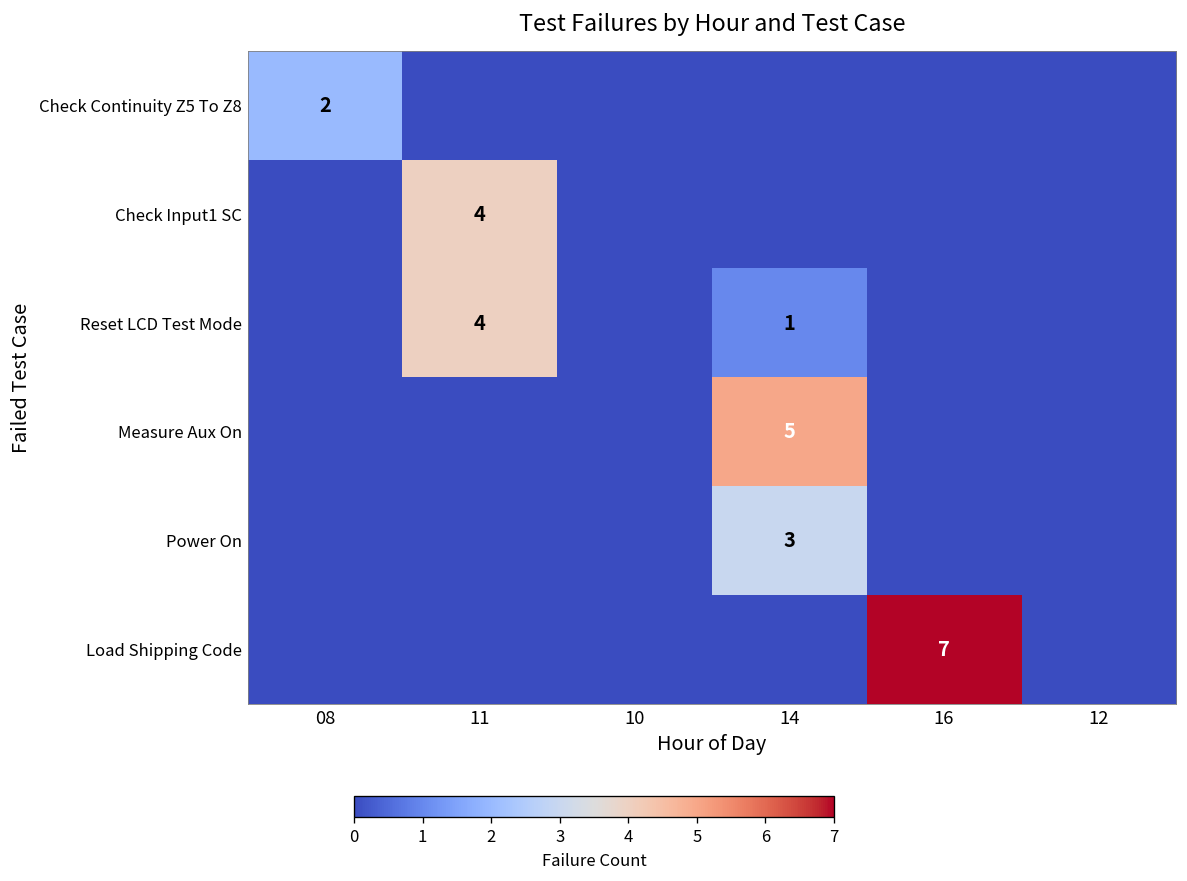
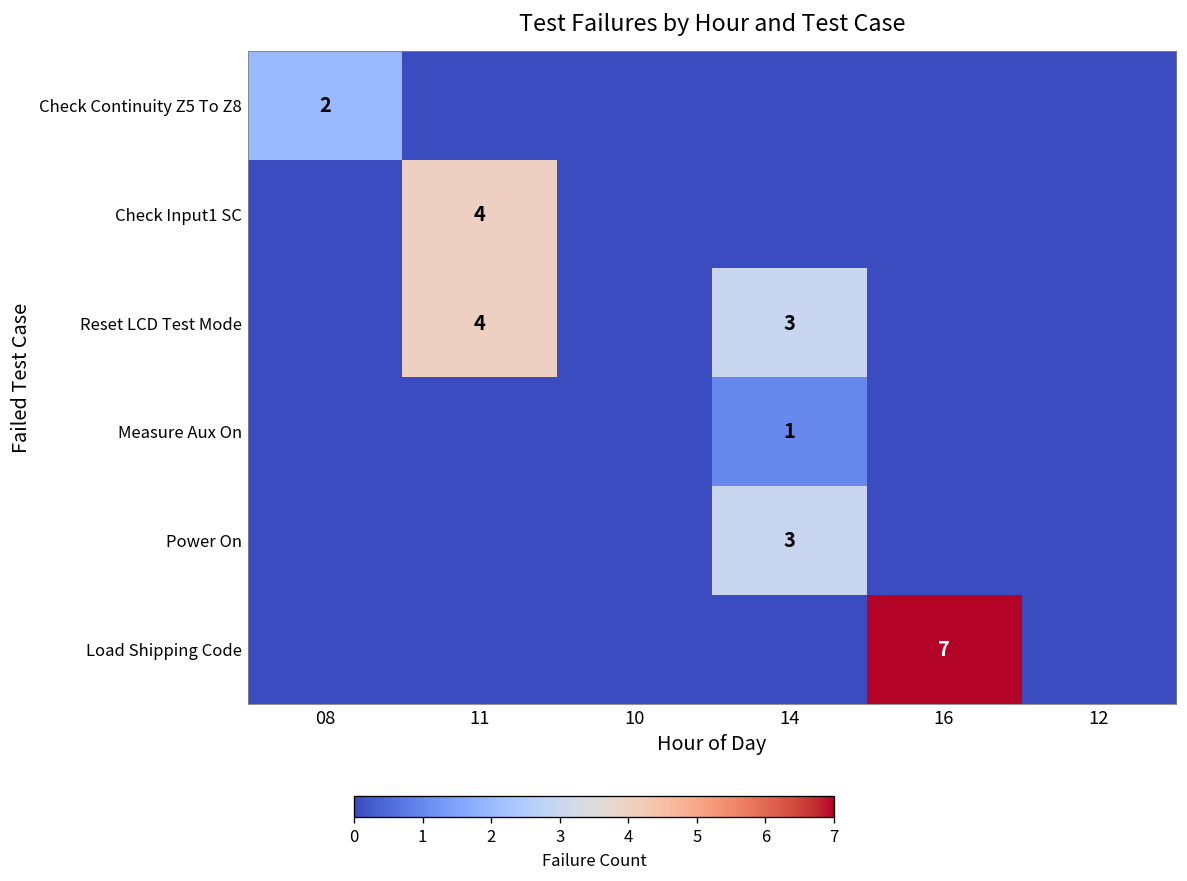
Reset LCD Test Mode, 14: 1 -> 3
Measure Aux On, 14: 5 -> 1
